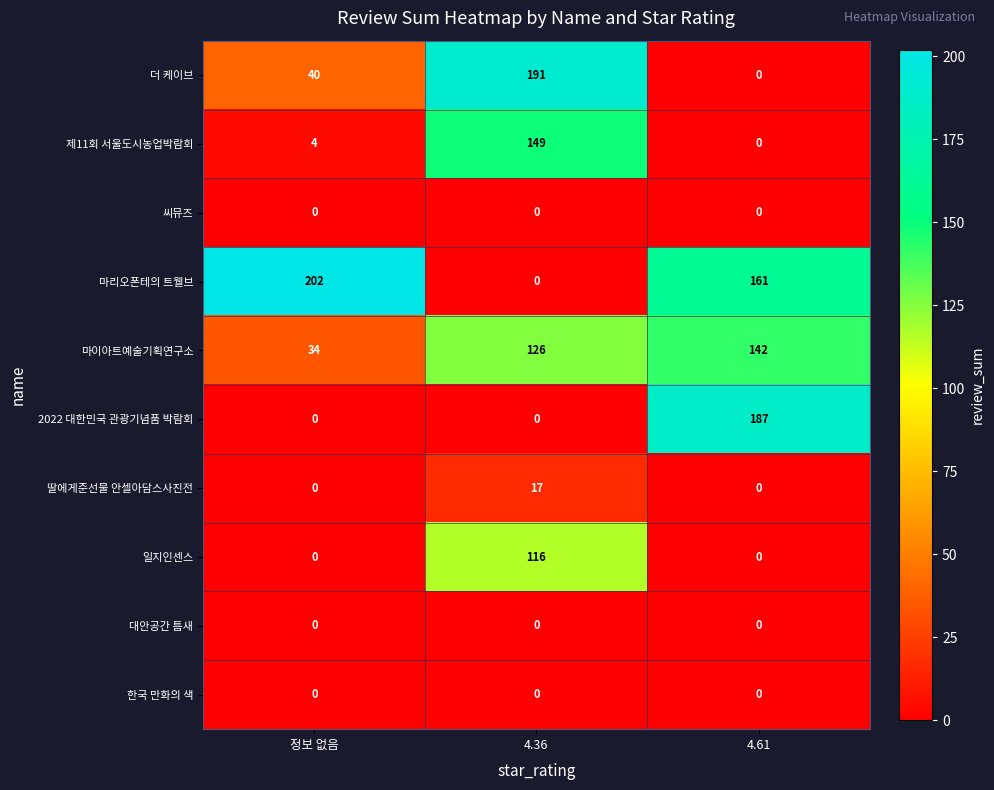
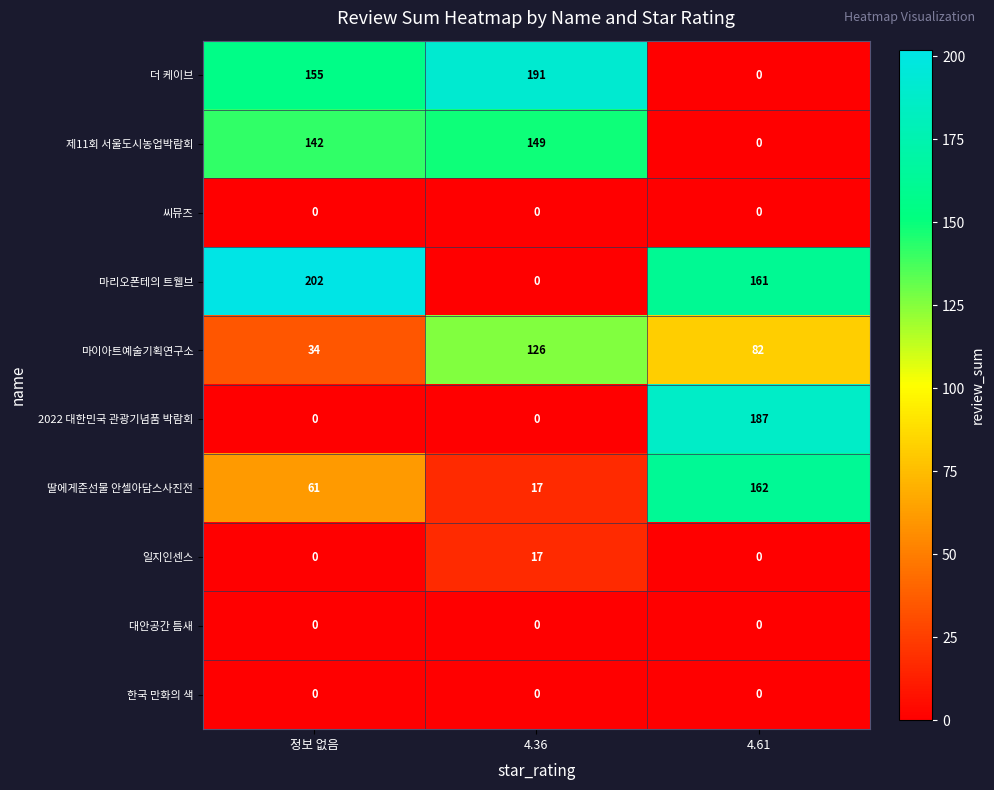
더 케이브, 정보 없음: 40 -> 155
제11회 서울도시농업박람회, 정보 없음: 4 -> 142
마이아트예술기획연구소, 4.61: 142 -> 82
딸에게준선물 안셀아담스사진전, 정보 없음: 0 -> 61
딸에게준선물 안셀아담스사진전, 4.61: 0 -> 162
일지인센스, 4.36: 116 -> 17
